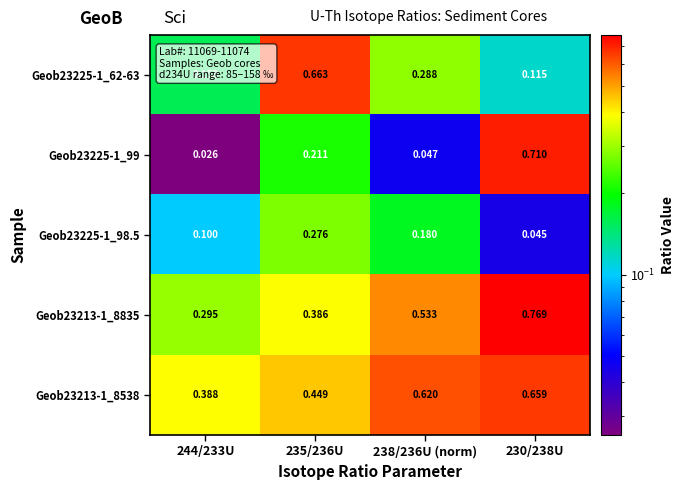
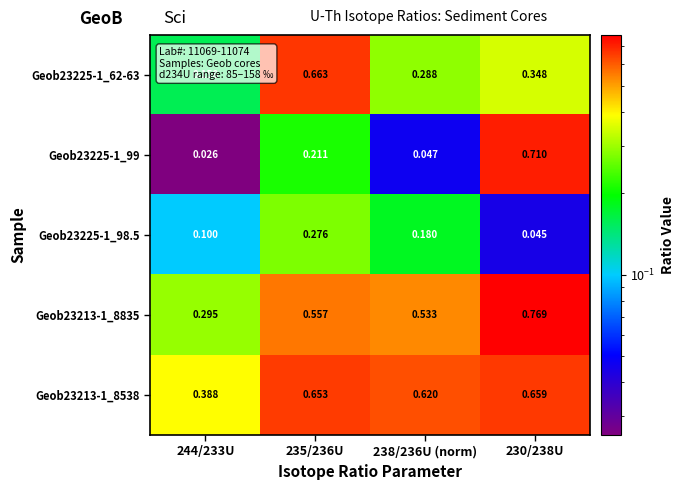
Geob23225-1_62-63, 230/238U: 0.115 -> 0.348
Geob23213-1_8835, 235/236U: 0.386 -> 0.557
Geob23213-1_8538, 235/236U: 0.449 -> 0.653
